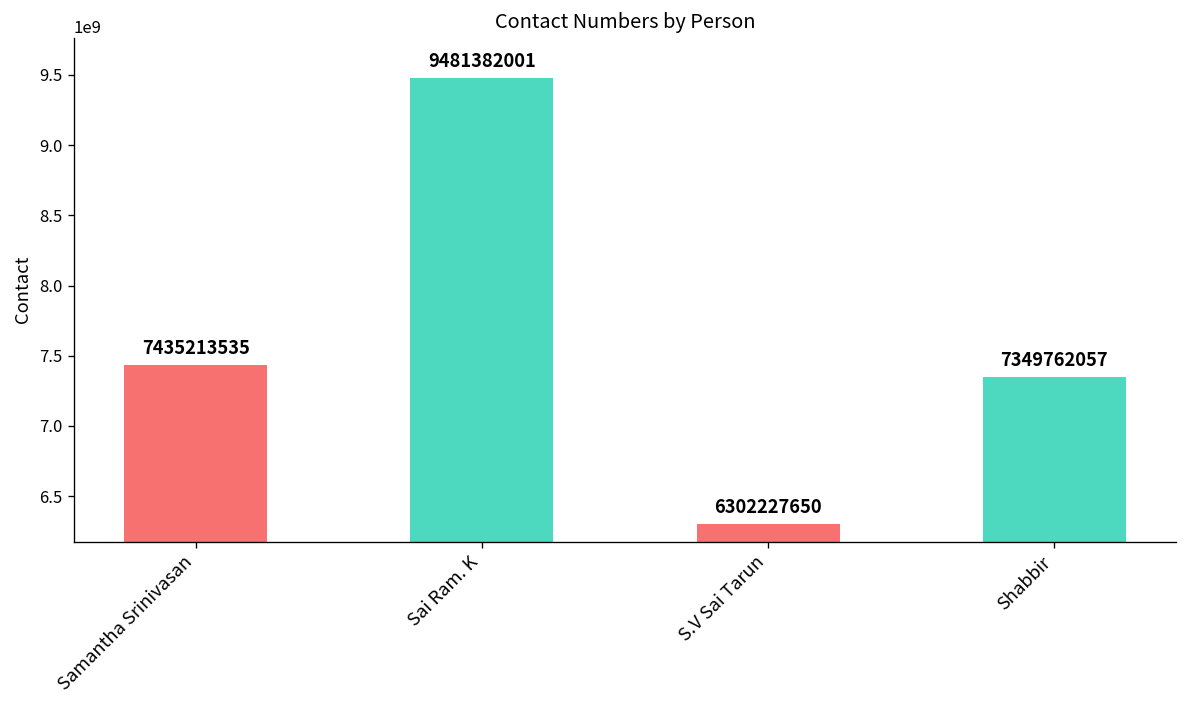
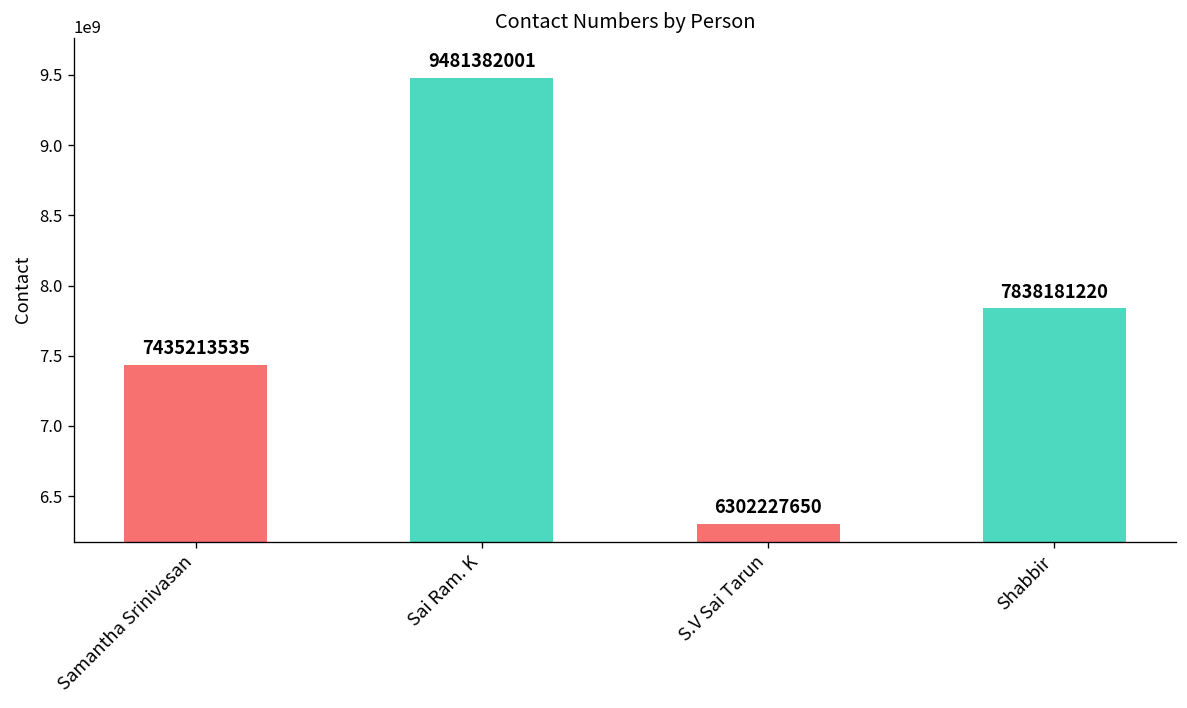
Shabbir: 7349762057 -> 7838181220
